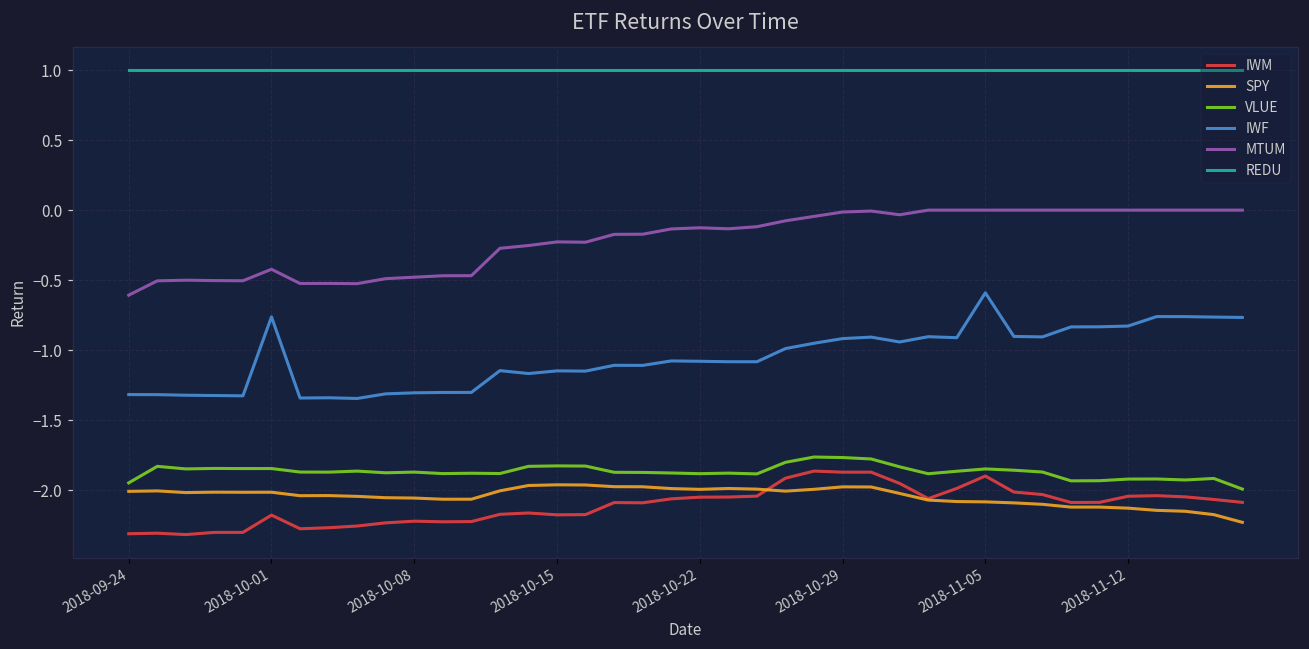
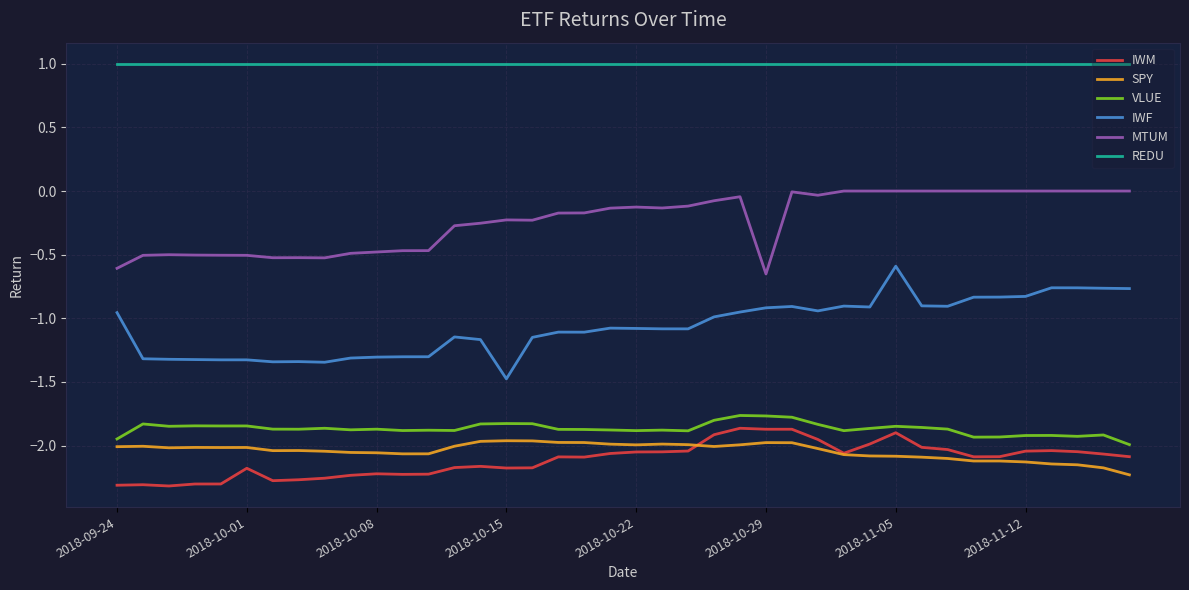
IWF, 2018-09-24: -1.32 -> -0.96
IWF, 2018-10-01: -0.76 -> -1.33
MTUM, 2018-10-01: -0.42 -> -0.51
IWF, 2018-10-15: -1.15 -> -1.48
MTUM, 2018-10-29: -0.01 -> -0.65
